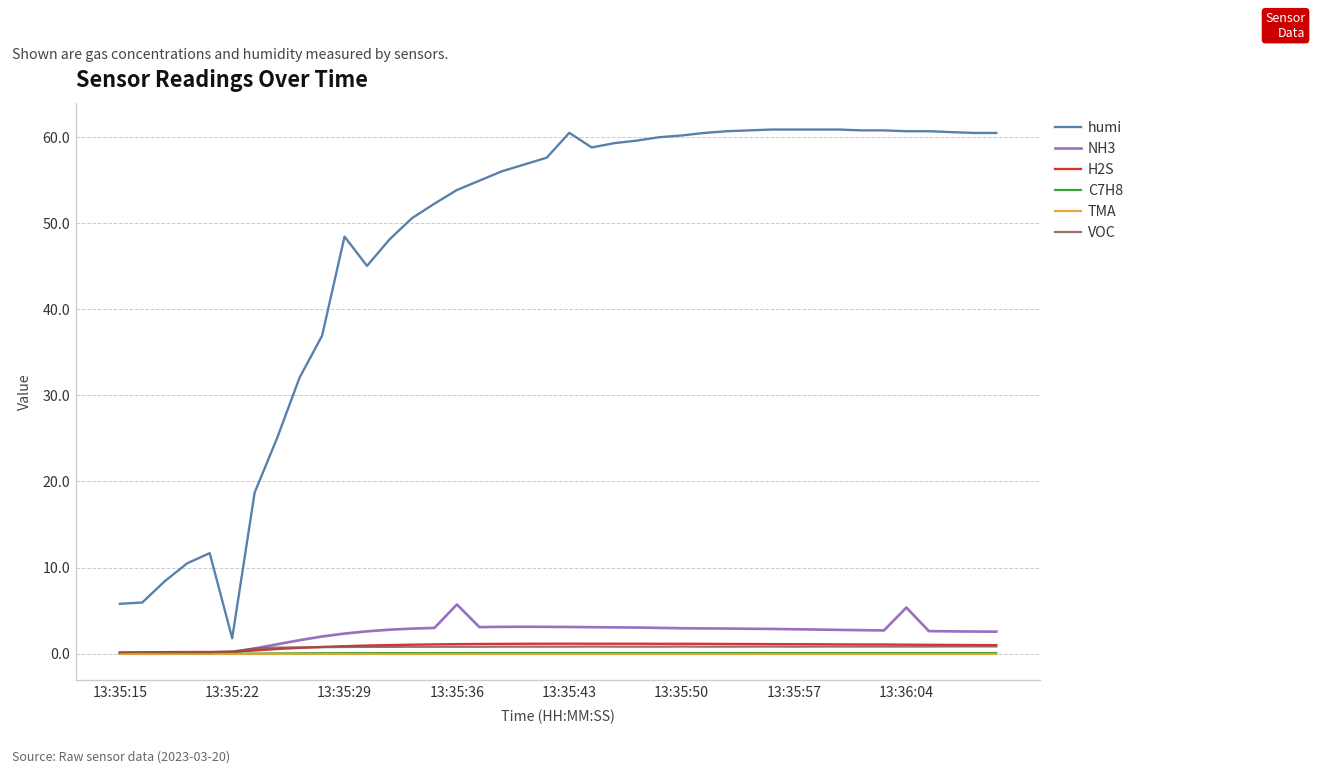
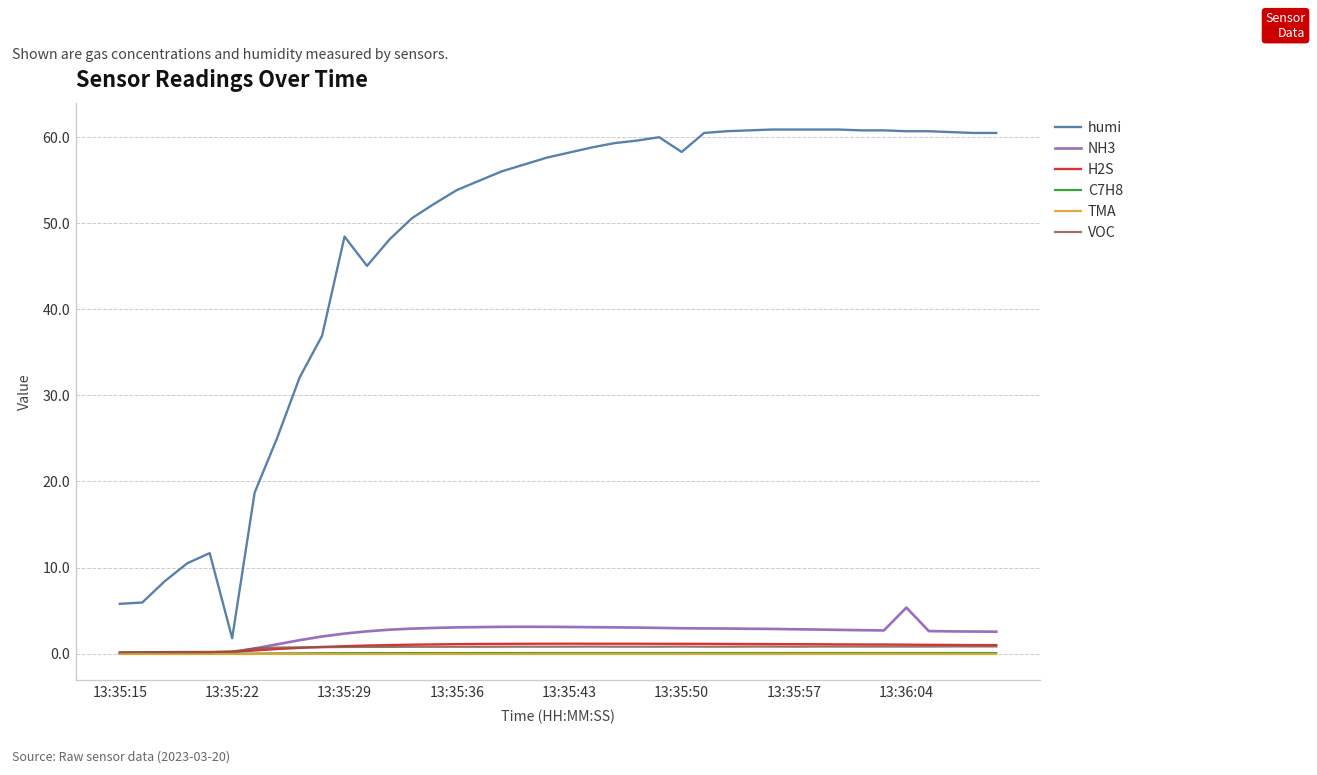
NH3, 13:35:36: 6 -> 3
humi, 13:35:43: 60 -> 58
humi, 13:35:50: 60 -> 58
